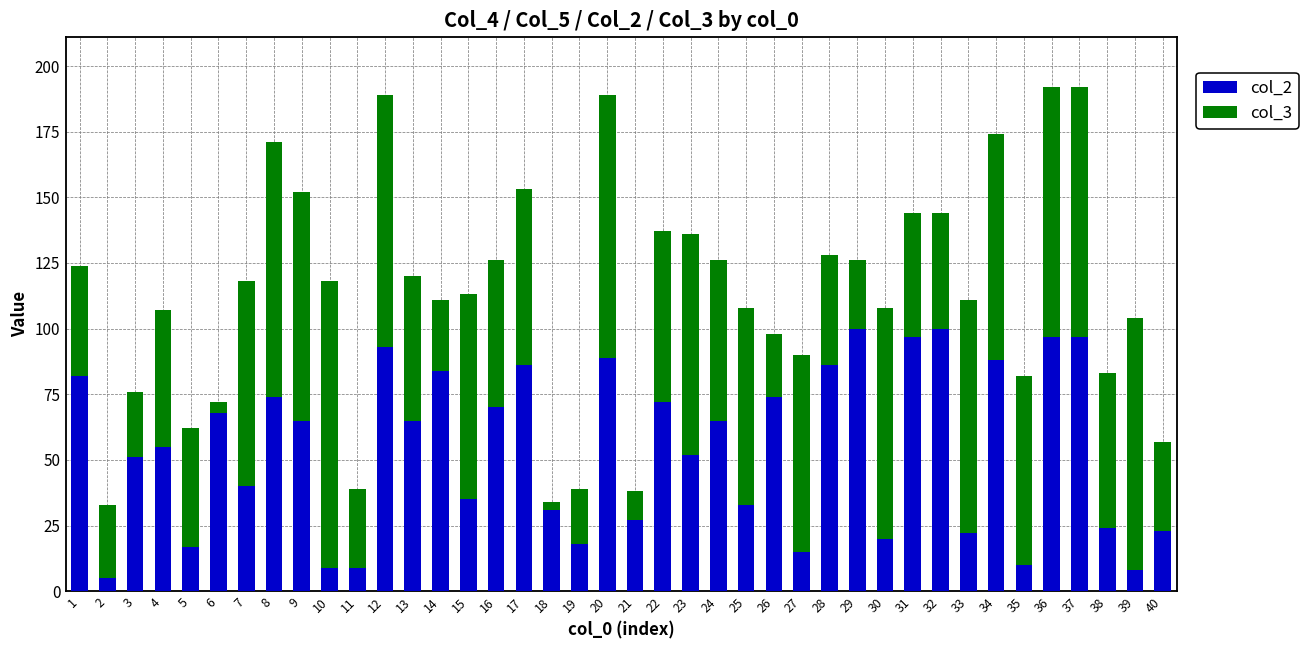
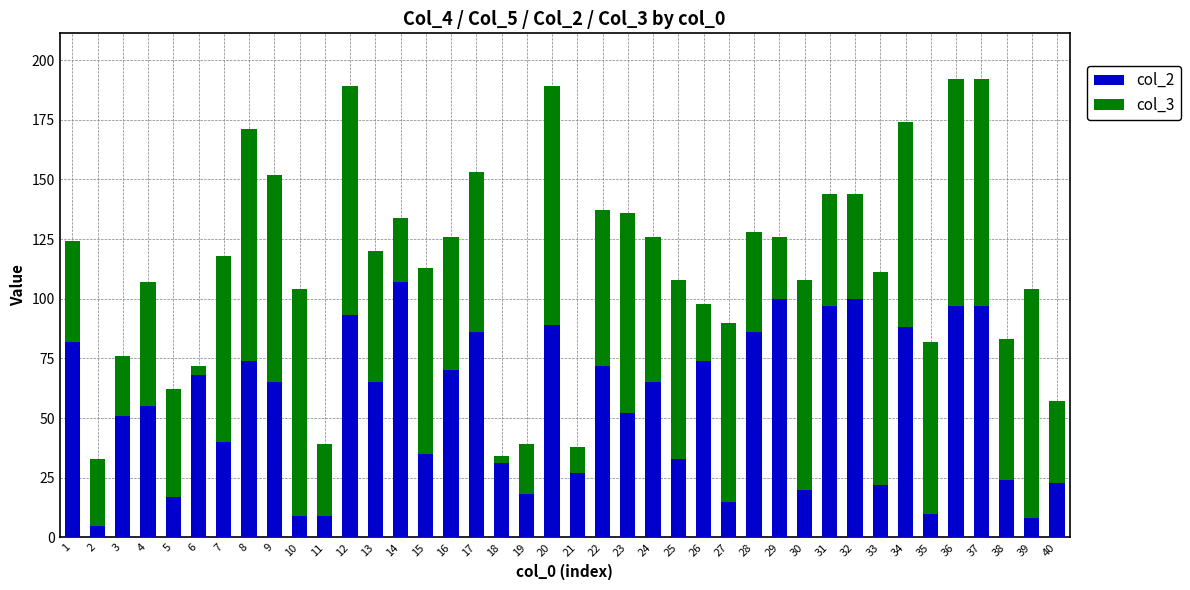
col_3, 10: 109 -> 95
col_2, 14: 84 -> 107
